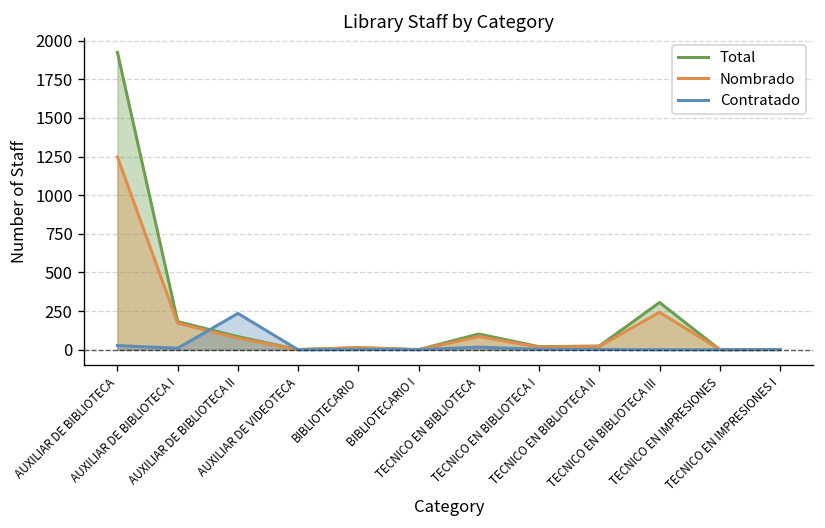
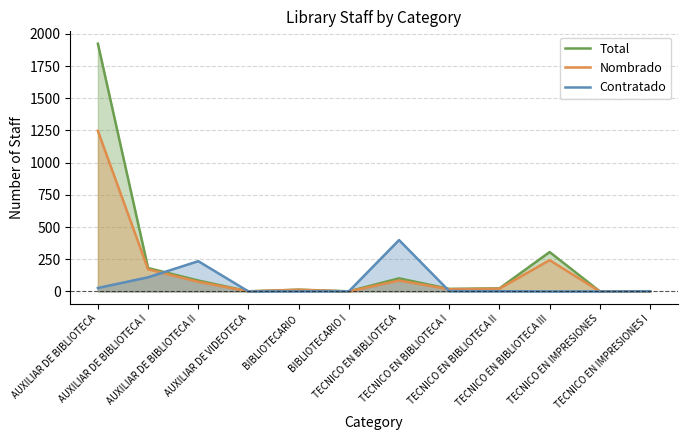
Contratado, AUXILIAR DE BIBLIOTECA I: 10 -> 110
Contratado, TECNICO EN BIBLIOTECA: 20 -> 400
